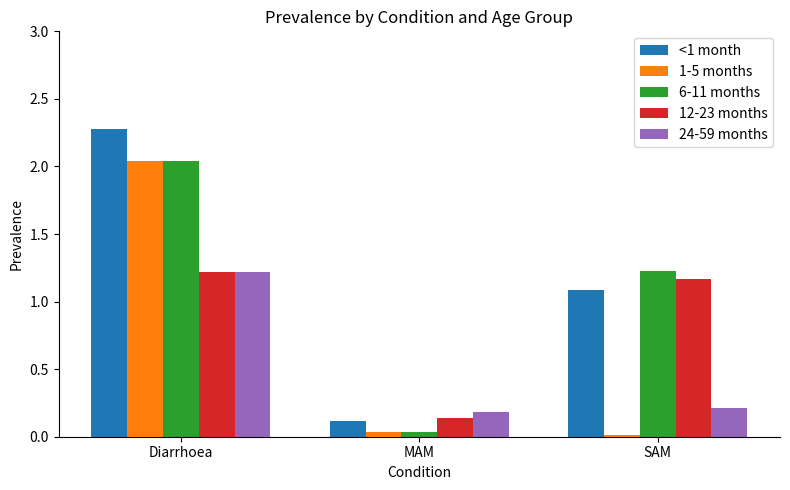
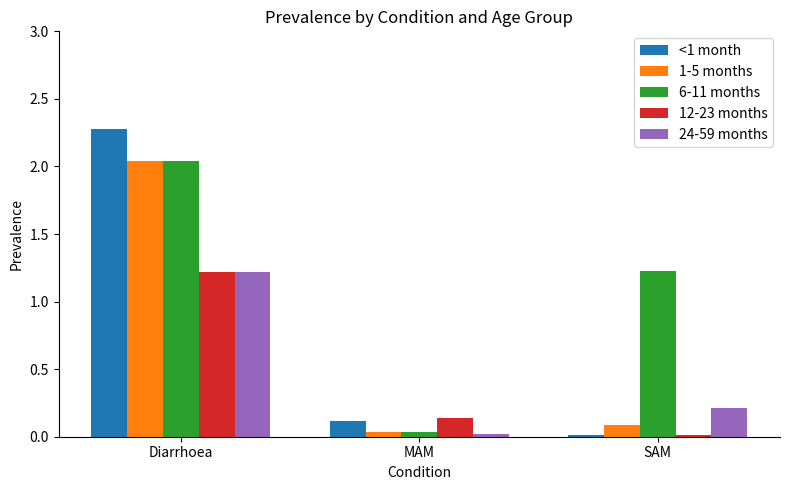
24-59 months, MAM: 0.18 -> 0.02
<1 month, SAM: 1.08 -> 0.01
1-5 months, SAM: 0.01 -> 0.09
12-23 months, SAM: 1.17 -> 0.01
